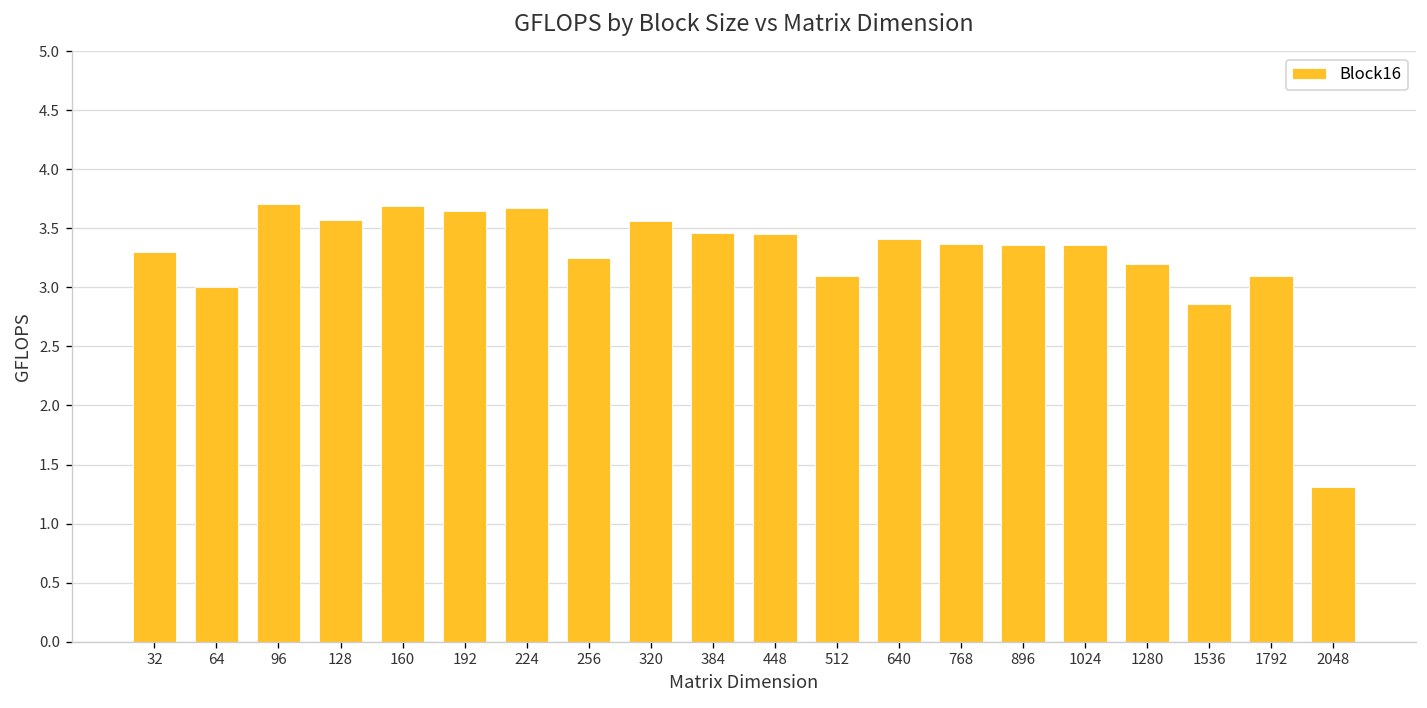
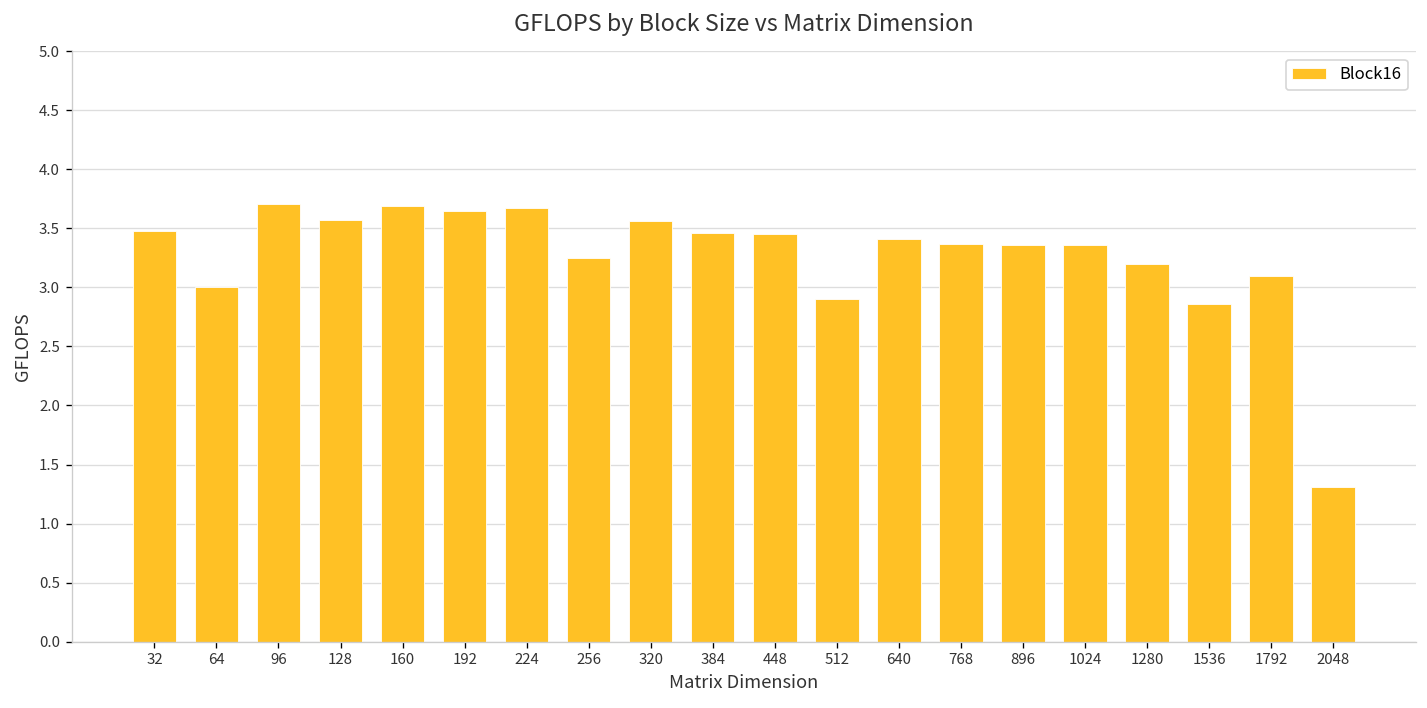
32: 3.3 -> 3.5
512: 3.1 -> 2.9
